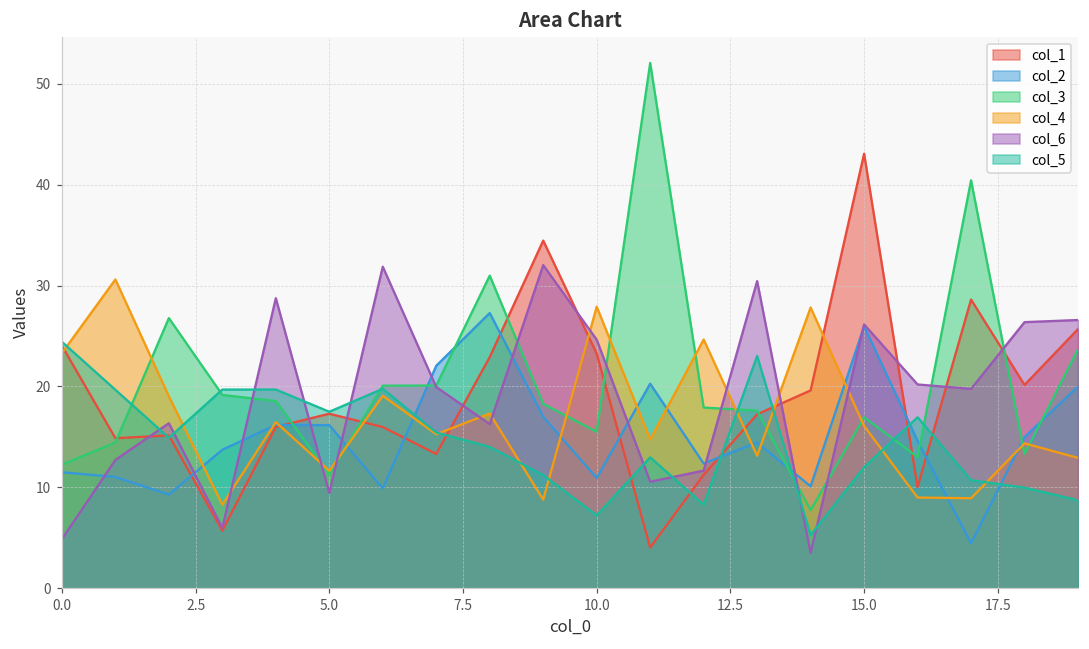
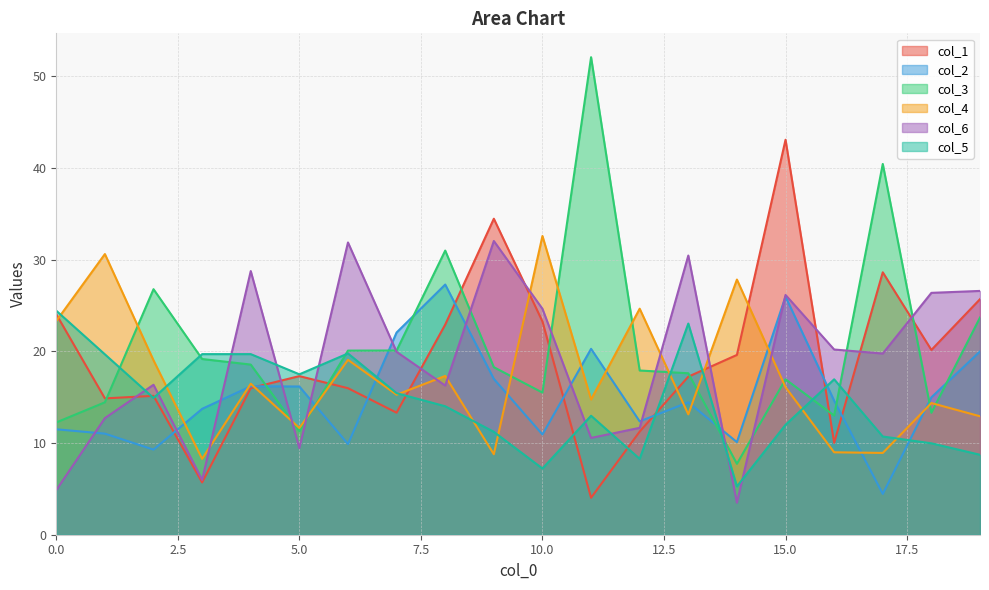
col_4, 10.0: 28 -> 33
